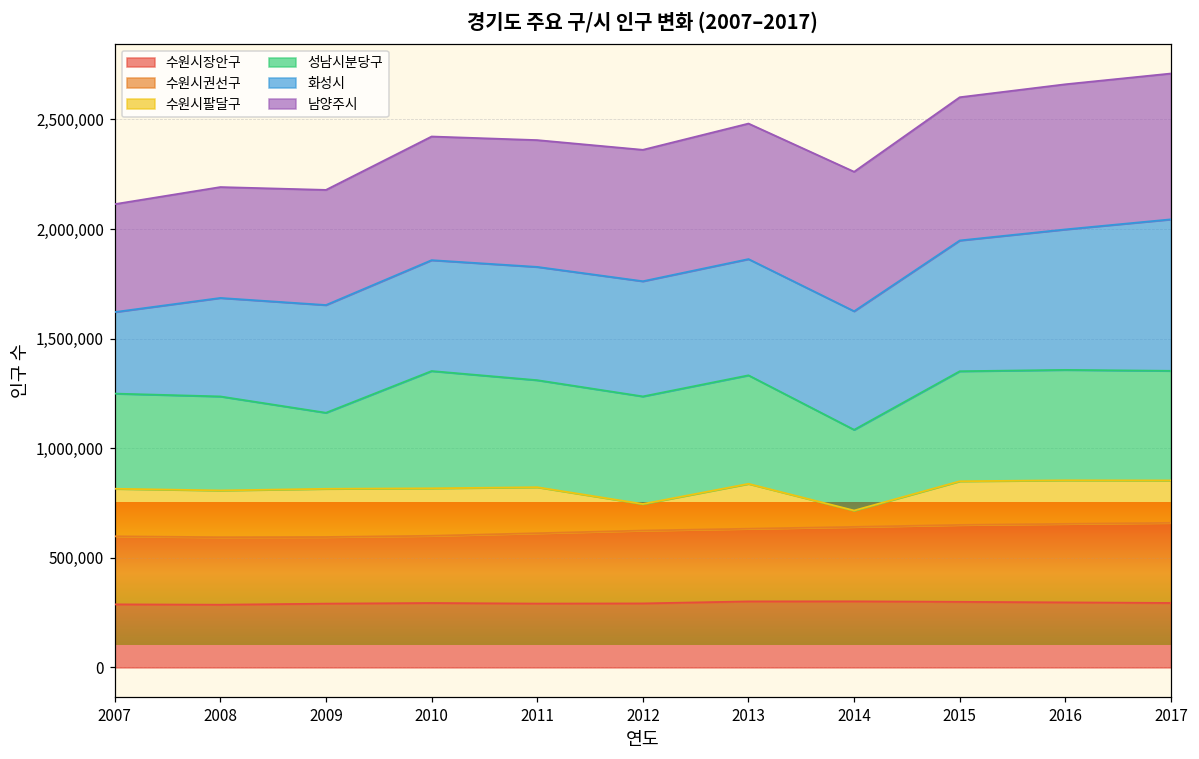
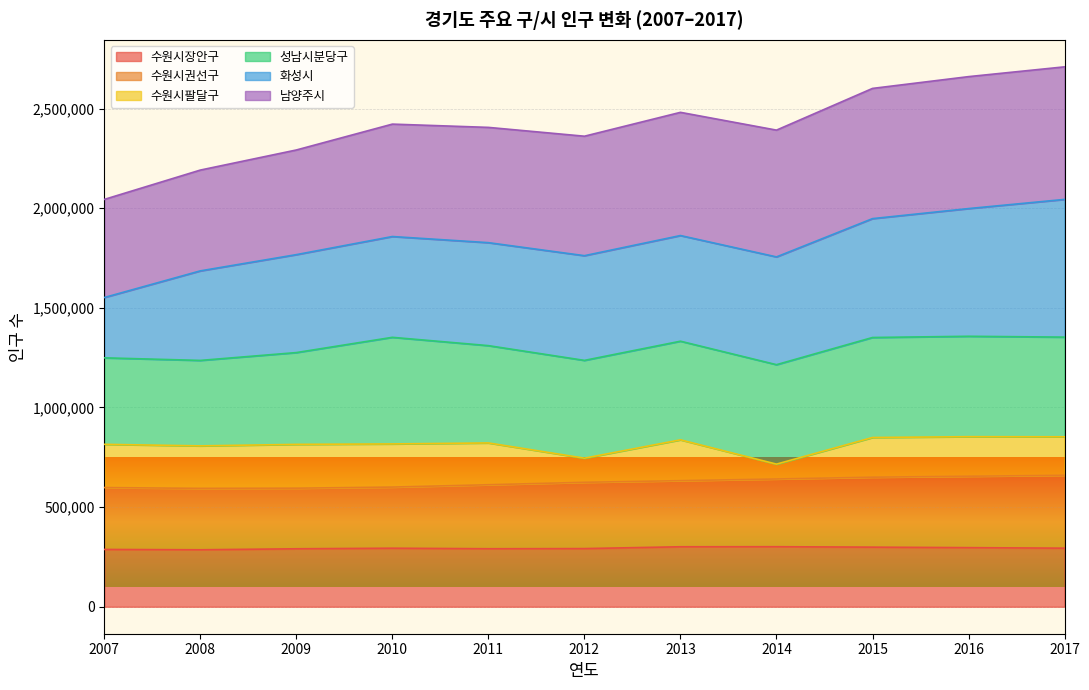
화성시, 2007: 370,000 -> 300,000
성남시분당구, 2009: 350,000 -> 460,000
성남시분당구, 2014: 370,000 -> 500,000
